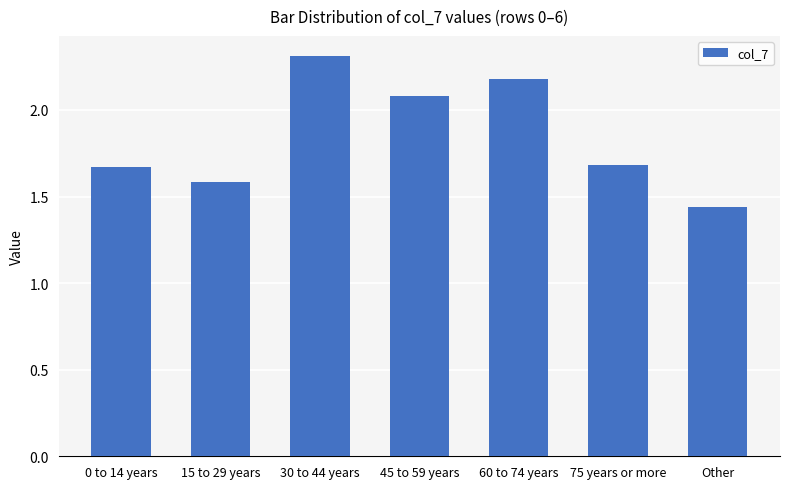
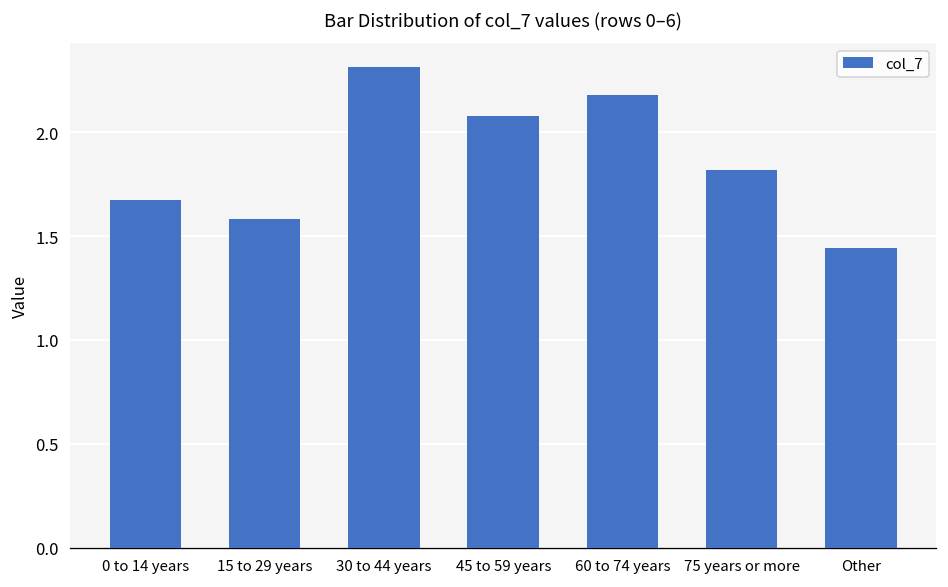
75 years or more: 1.68 -> 1.82
